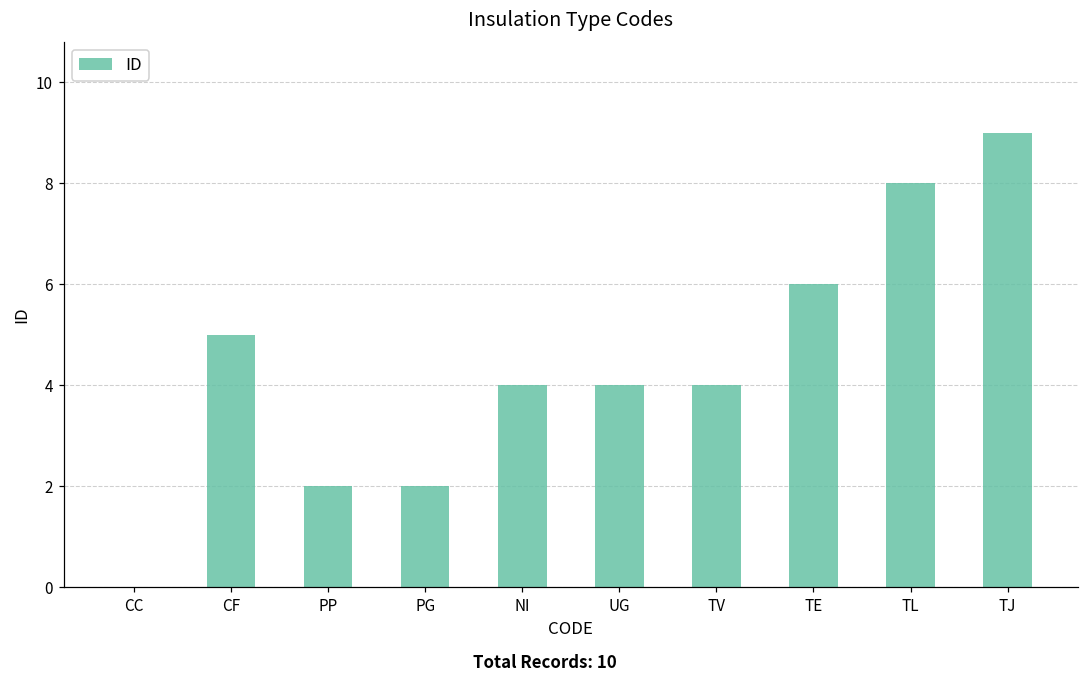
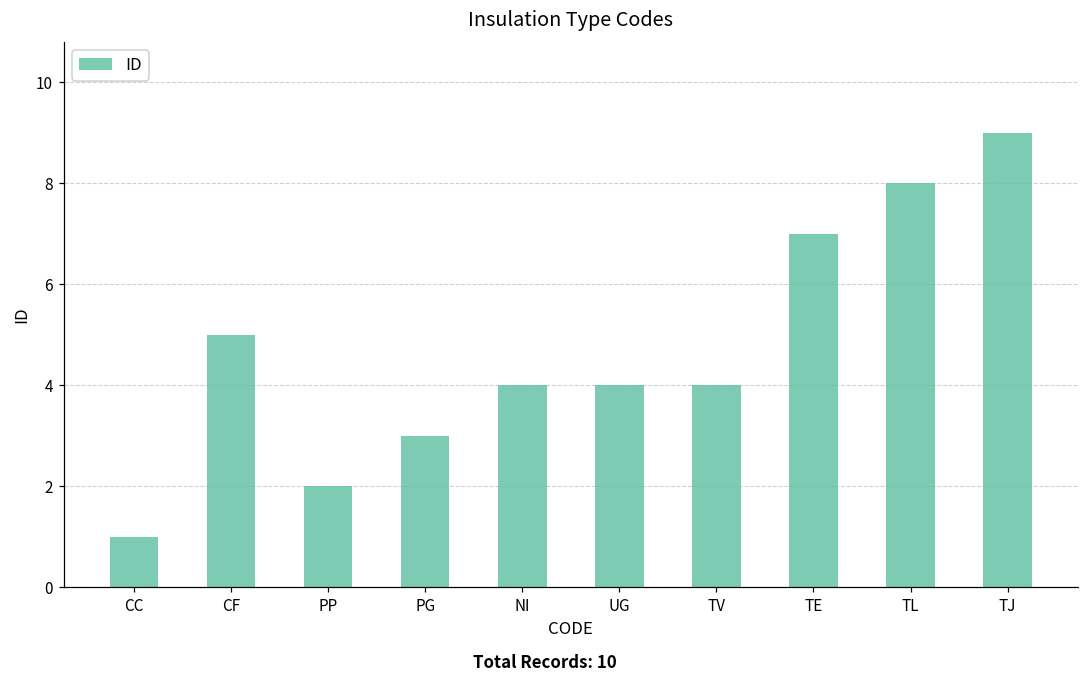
CC: 0 -> 1
PG: 2 -> 3
TE: 6 -> 7
